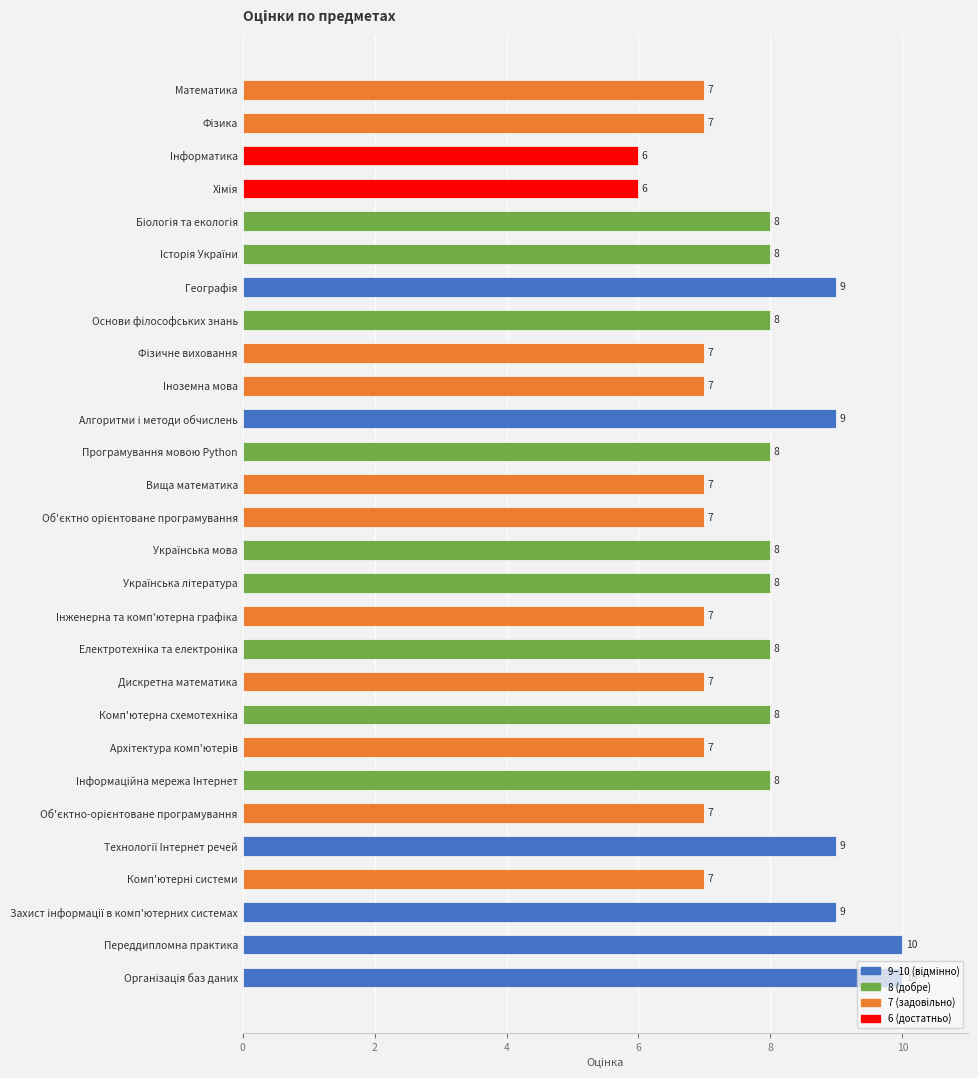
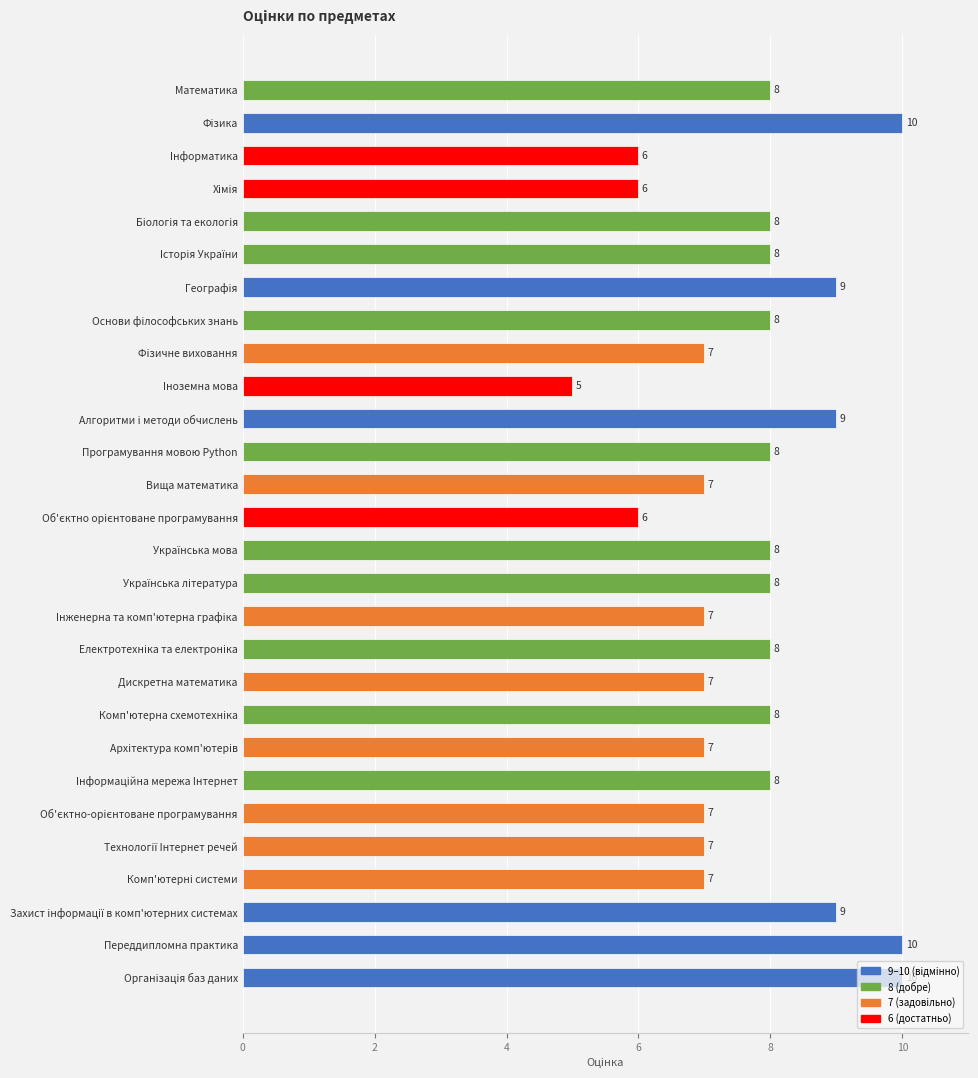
Математика: 7 -> 8
Фізика: 7 -> 10
Іноземна мова: 7 -> 5
Об'єктно орієнтоване програмування: 7 -> 6
Технології Інтернет речей: 9 -> 7
